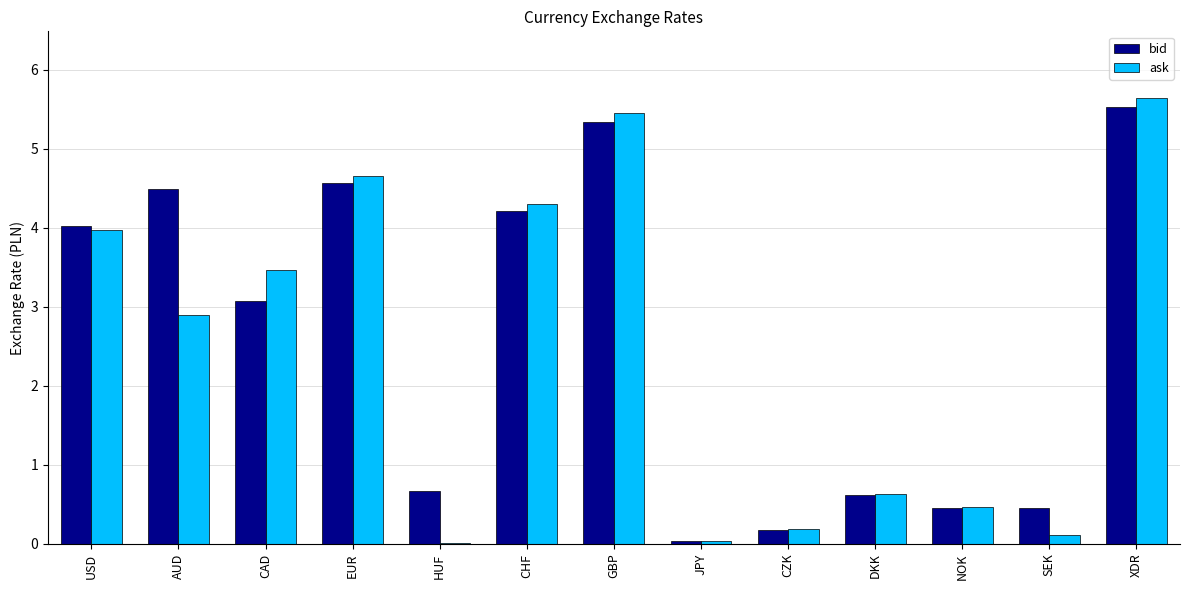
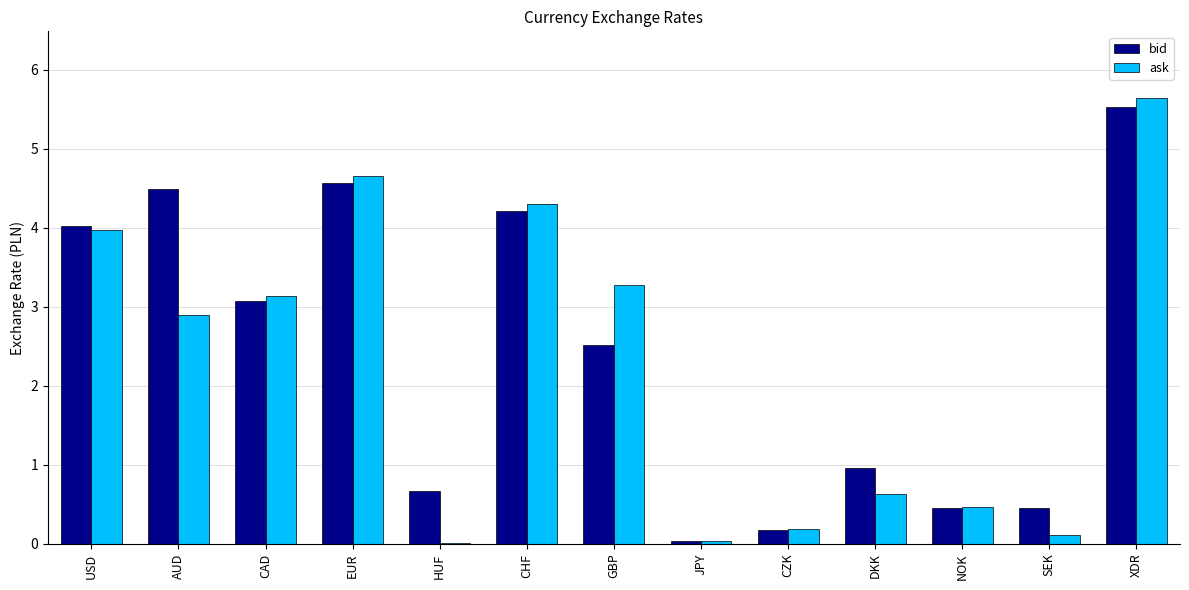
ask, CAD: 3.5 -> 3.1
bid, GBP: 5.3 -> 2.5
ask, GBP: 5.5 -> 3.3
bid, DKK: 0.6 -> 1.0
